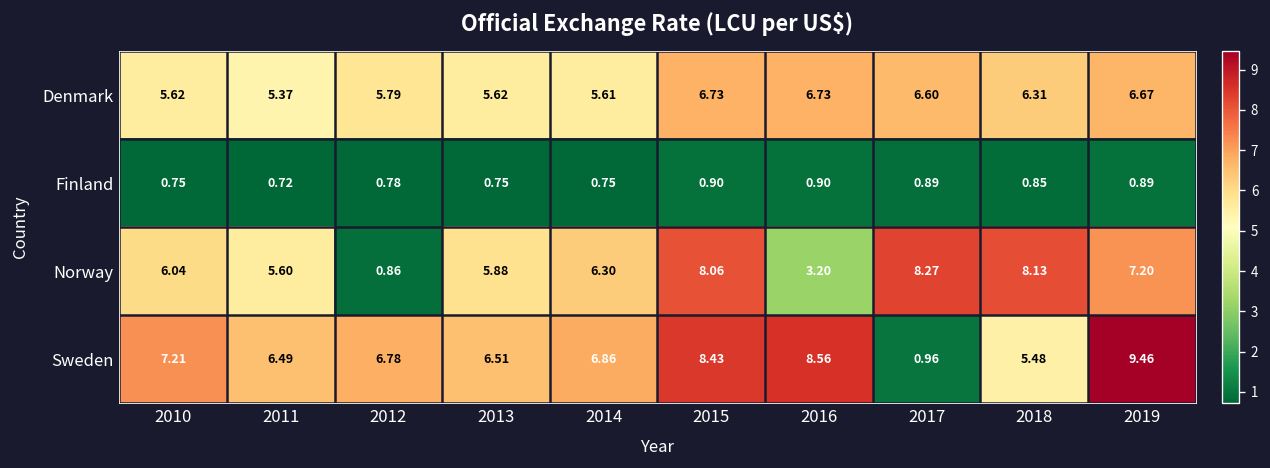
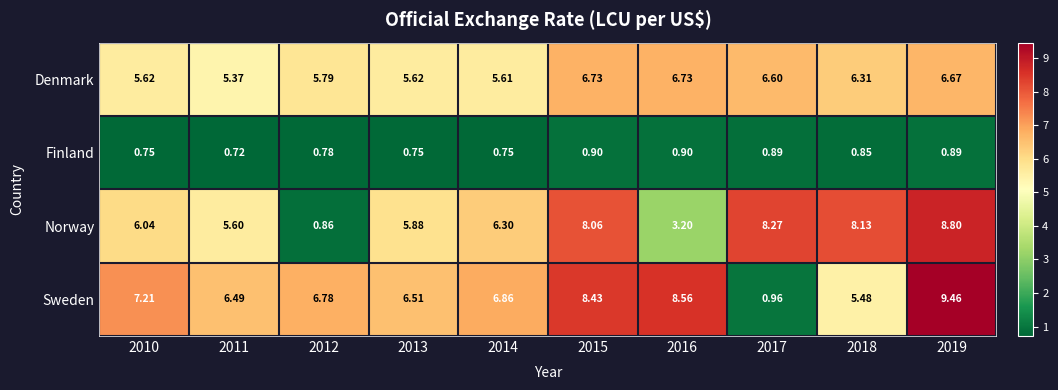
Norway, 2019: 7.20 -> 8.80
